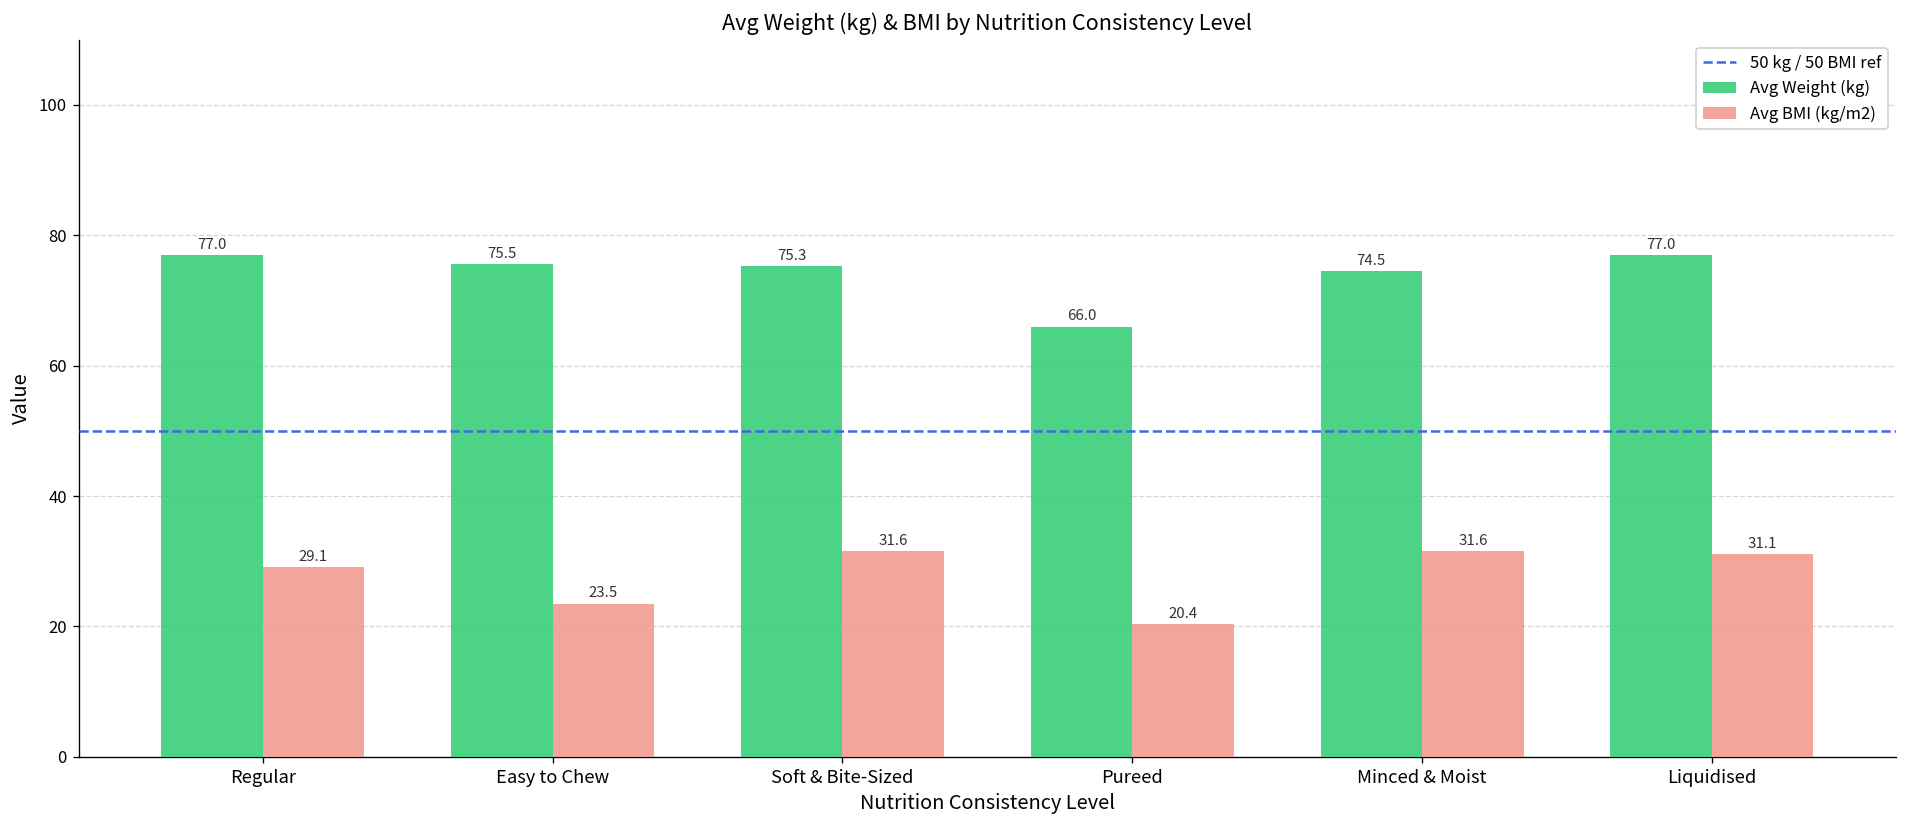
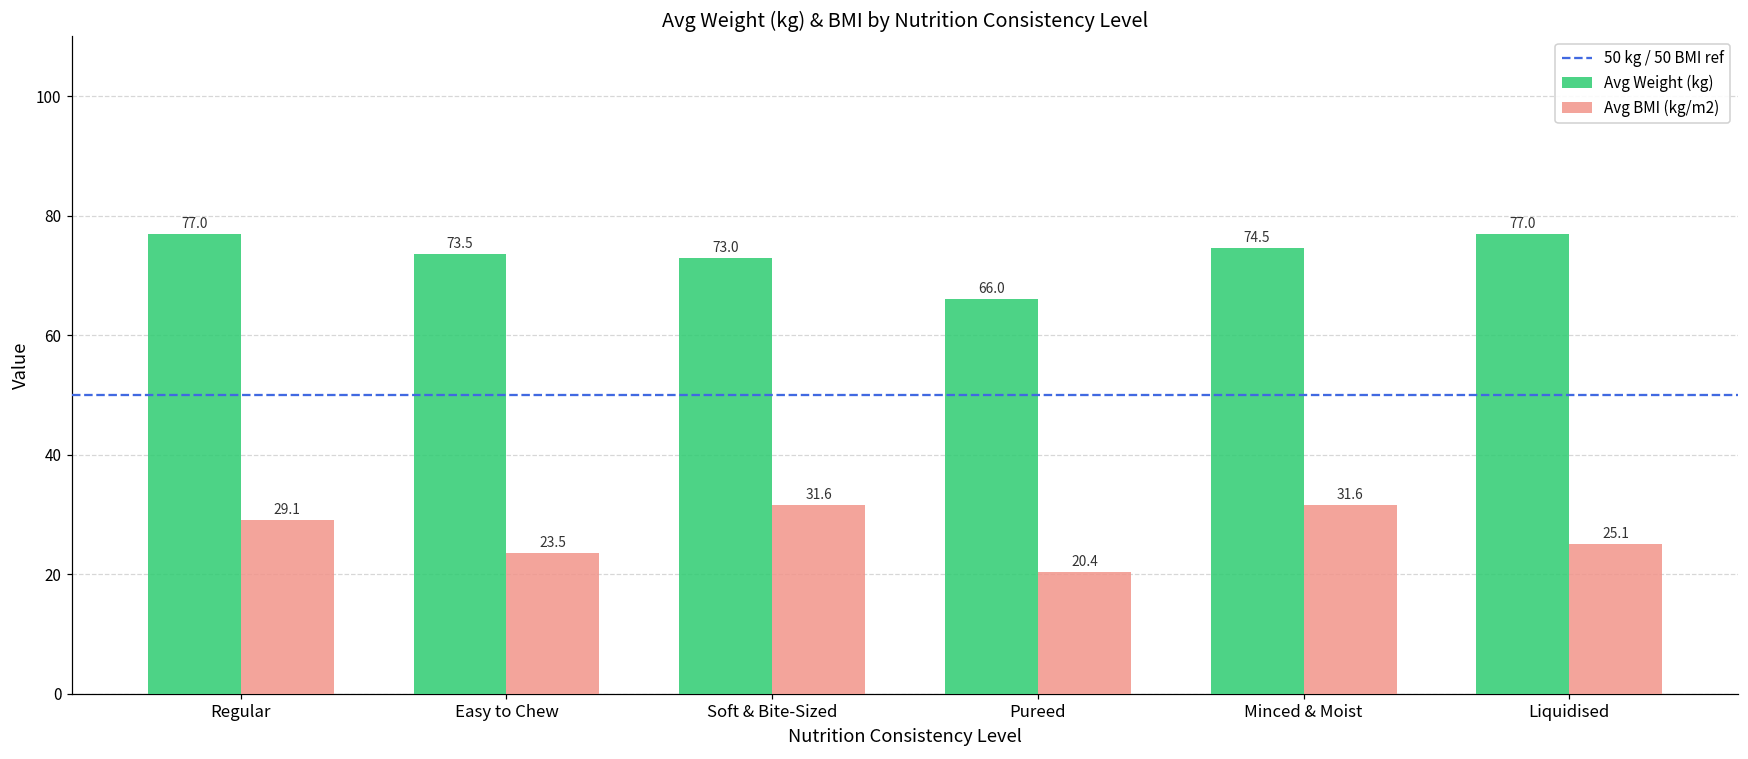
Avg Weight (kg), Easy to Chew: 75.5 -> 73.5
Avg Weight (kg), Soft & Bite-Sized: 75.3 -> 73.0
Avg BMI (kg/m2), Liquidised: 31.1 -> 25.1
